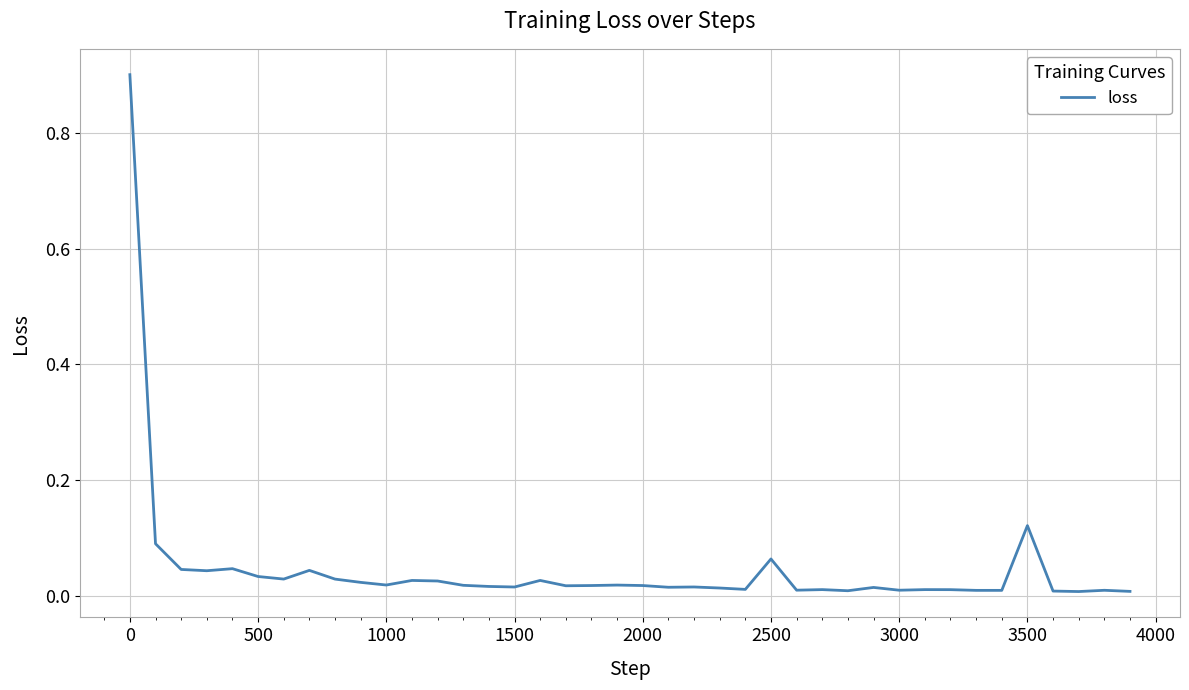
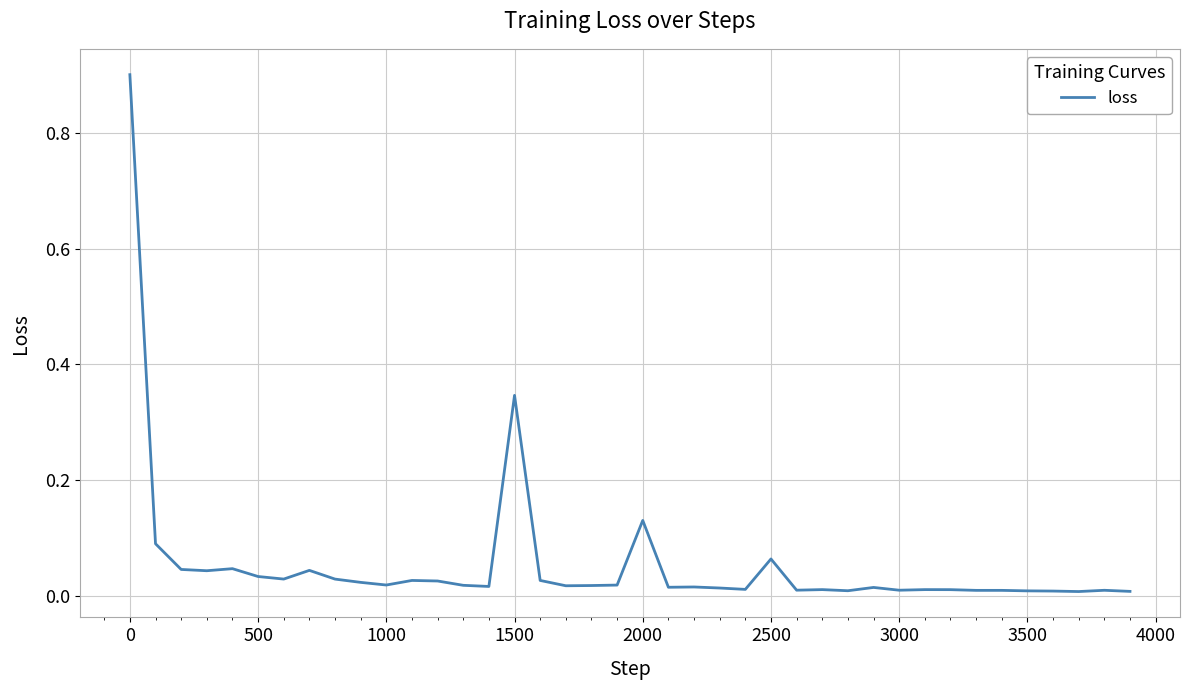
1500: 0.02 -> 0.35
2000: 0.02 -> 0.13
3500: 0.12 -> 0.01
